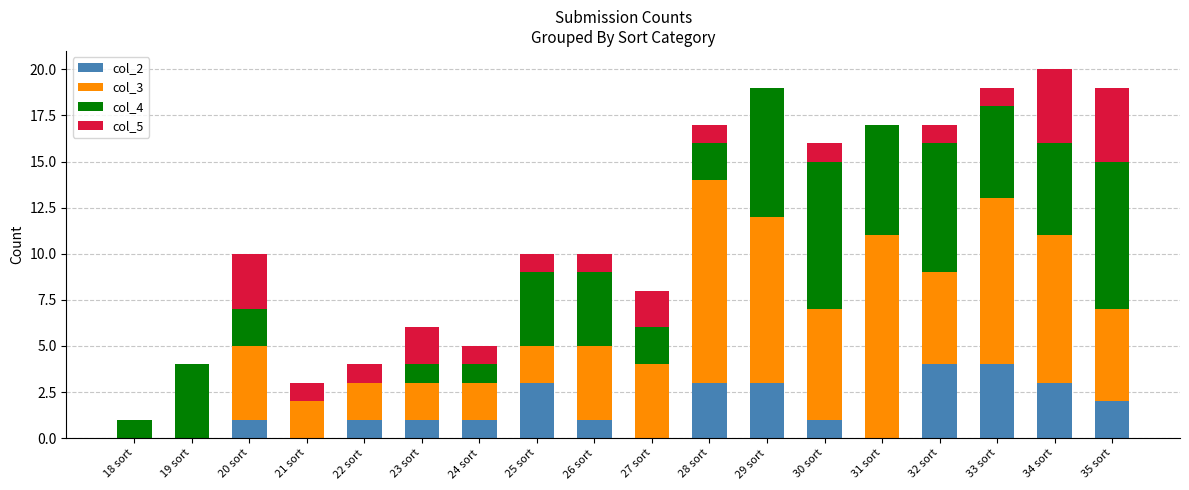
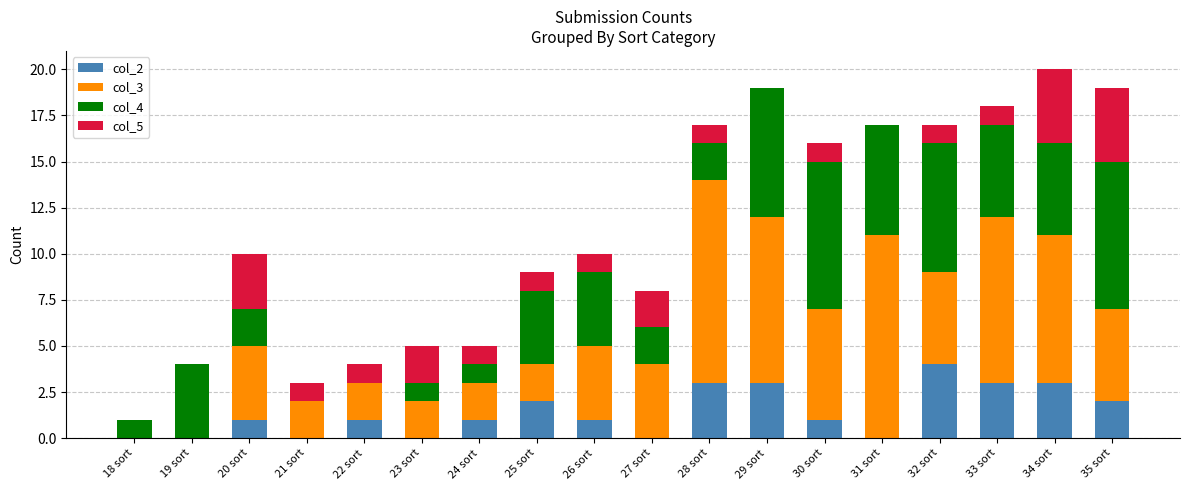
col_2, 23 sort: 1 -> 0
col_2, 25 sort: 3 -> 2
col_2, 33 sort: 4 -> 3
